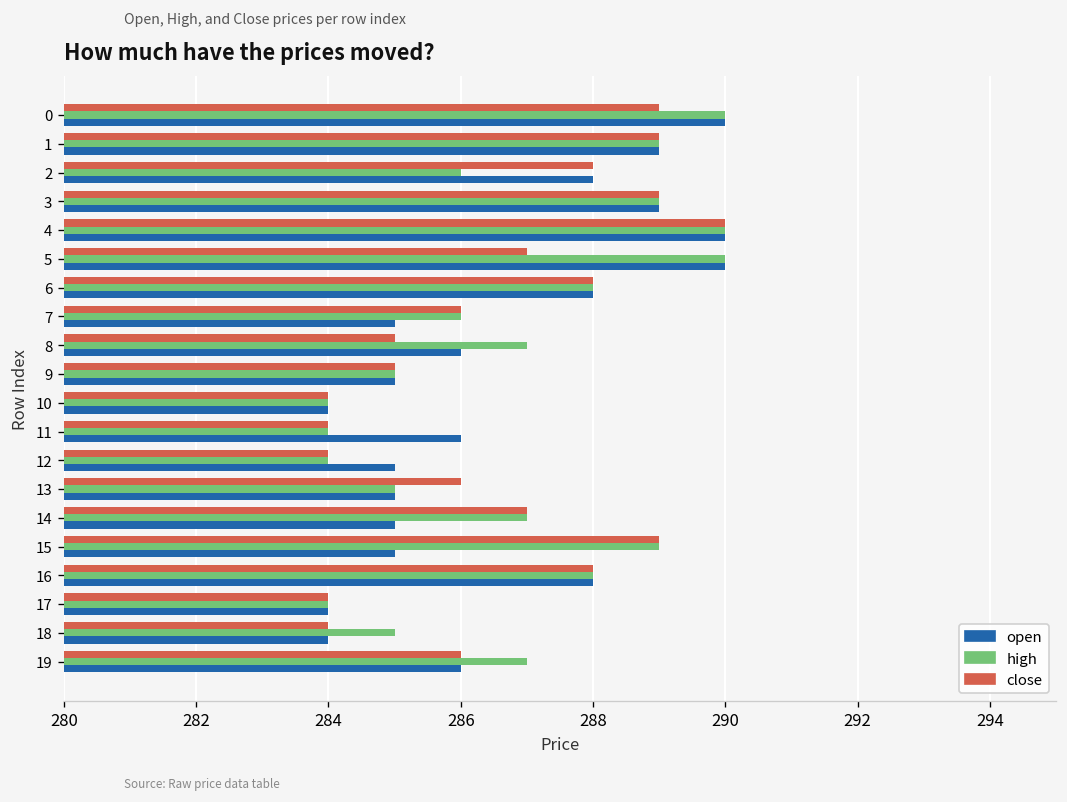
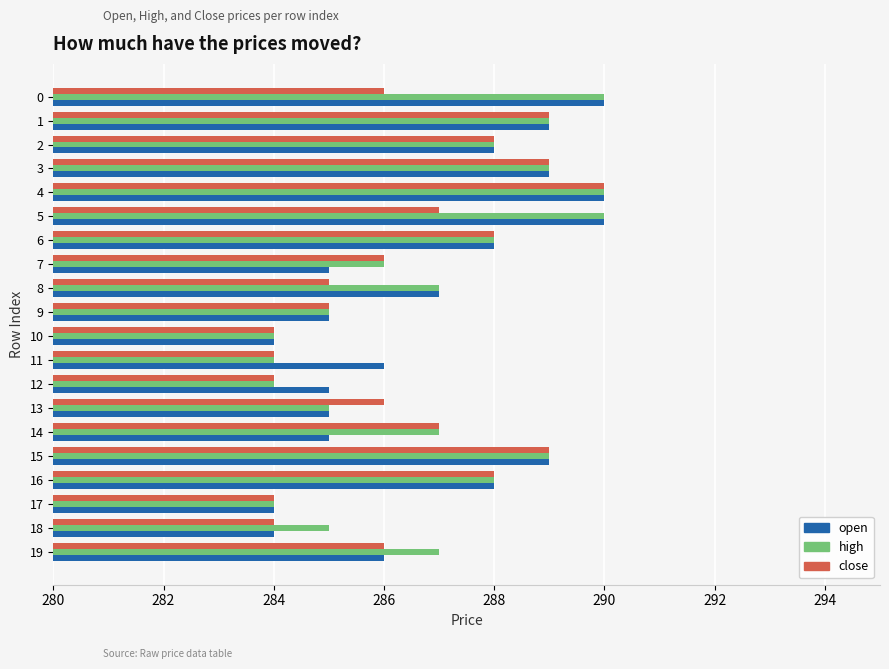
close, 0: 289 -> 286
high, 2: 286 -> 288
open, 8: 286 -> 287
open, 15: 285 -> 289
